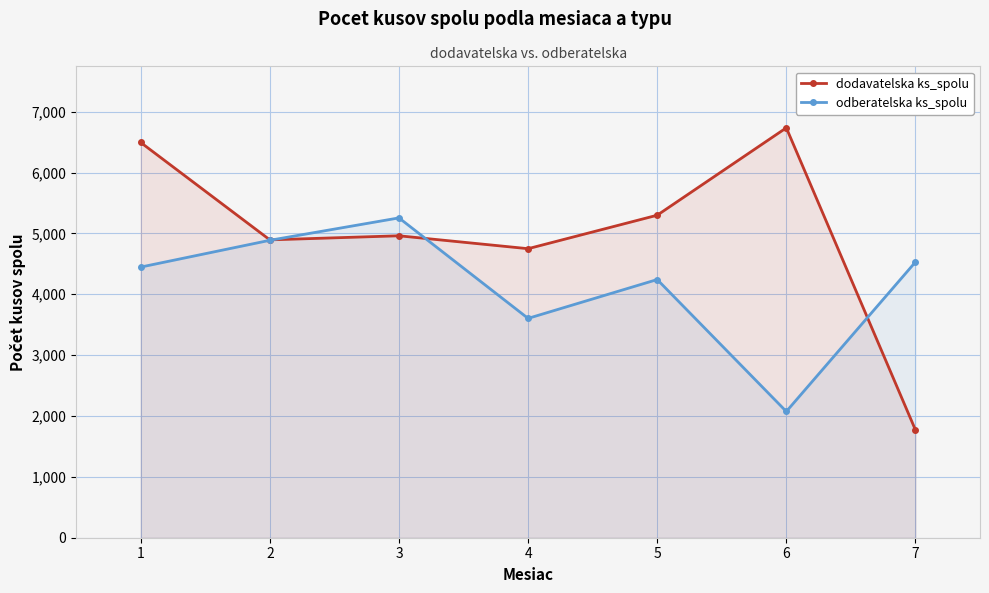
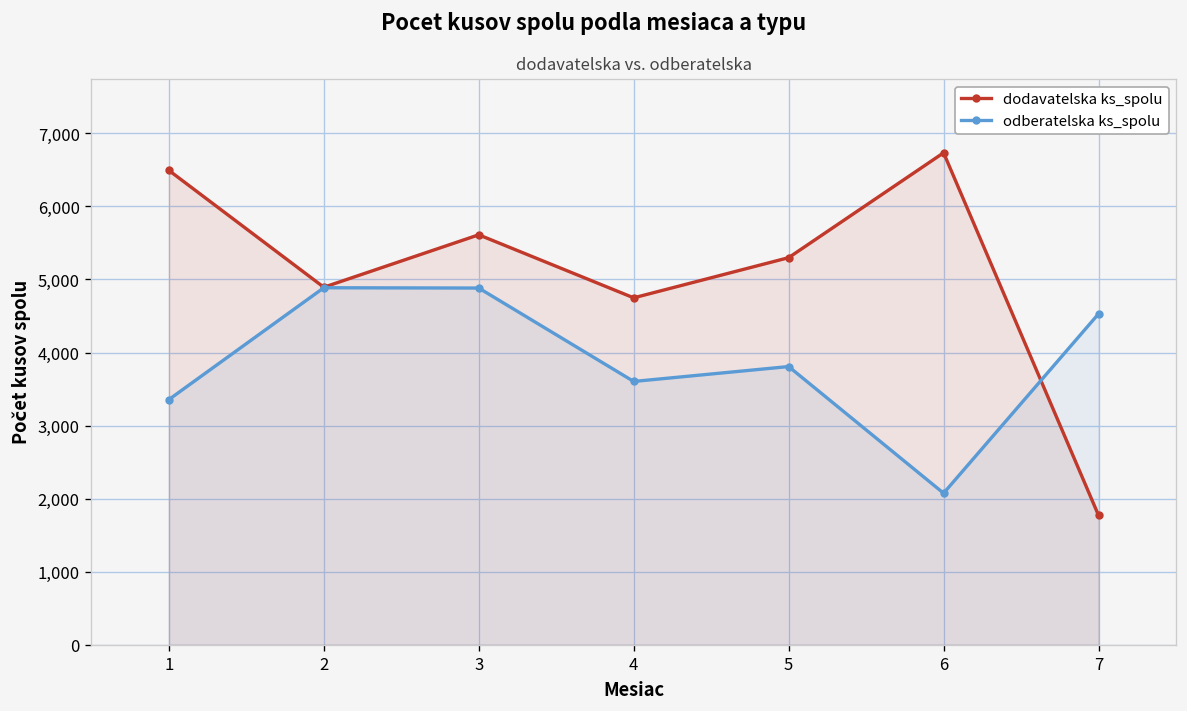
odberatelska ks_spolu, 1: 4,400 -> 3,400
dodavatelska ks_spolu, 3: 5,000 -> 5,600
odberatelska ks_spolu, 3: 5,300 -> 4,900
odberatelska ks_spolu, 5: 4,200 -> 3,800
